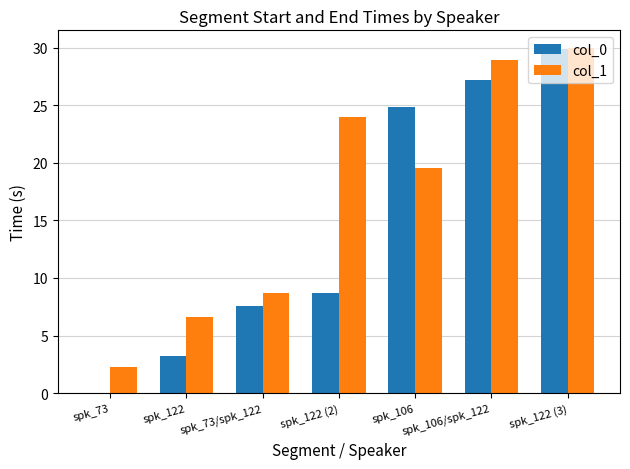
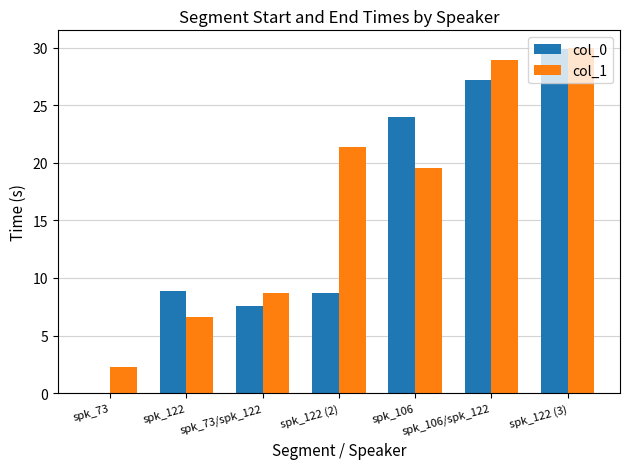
col_0, spk_122: 3.2 -> 8.9
col_1, spk_122 (2): 24.0 -> 21.4
col_0, spk_106: 24.8 -> 24.0
